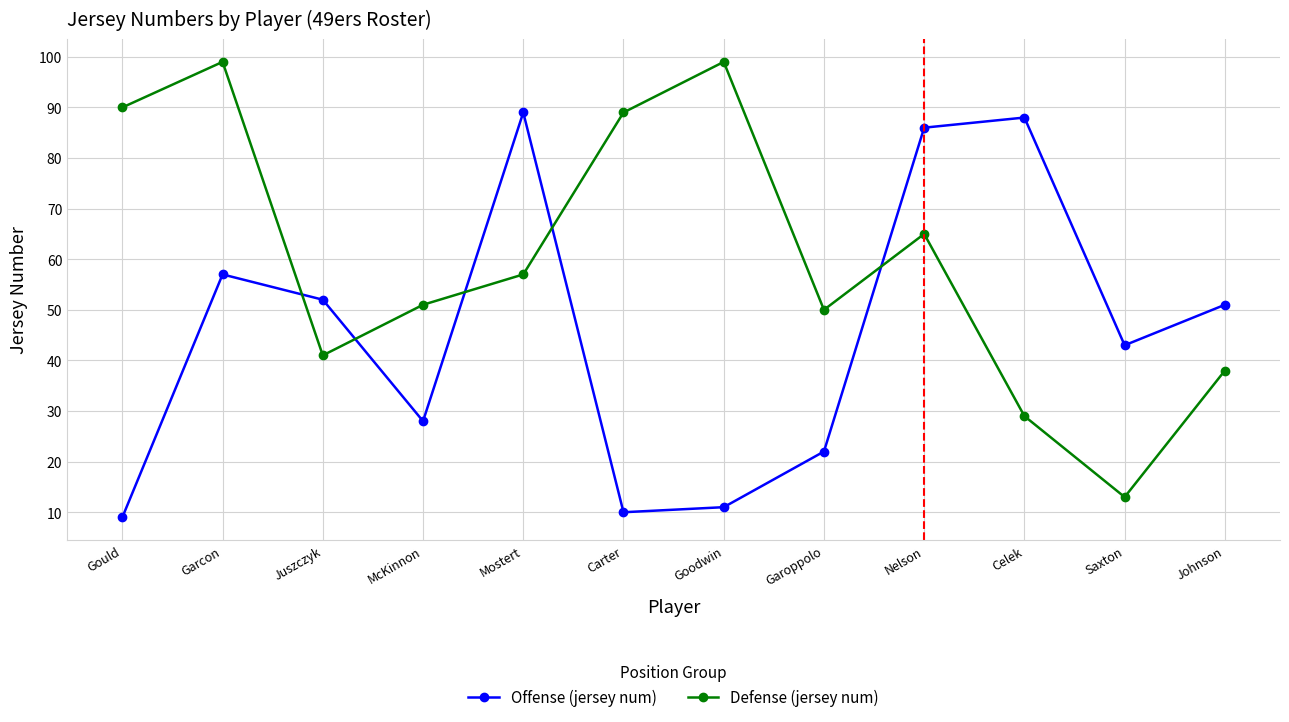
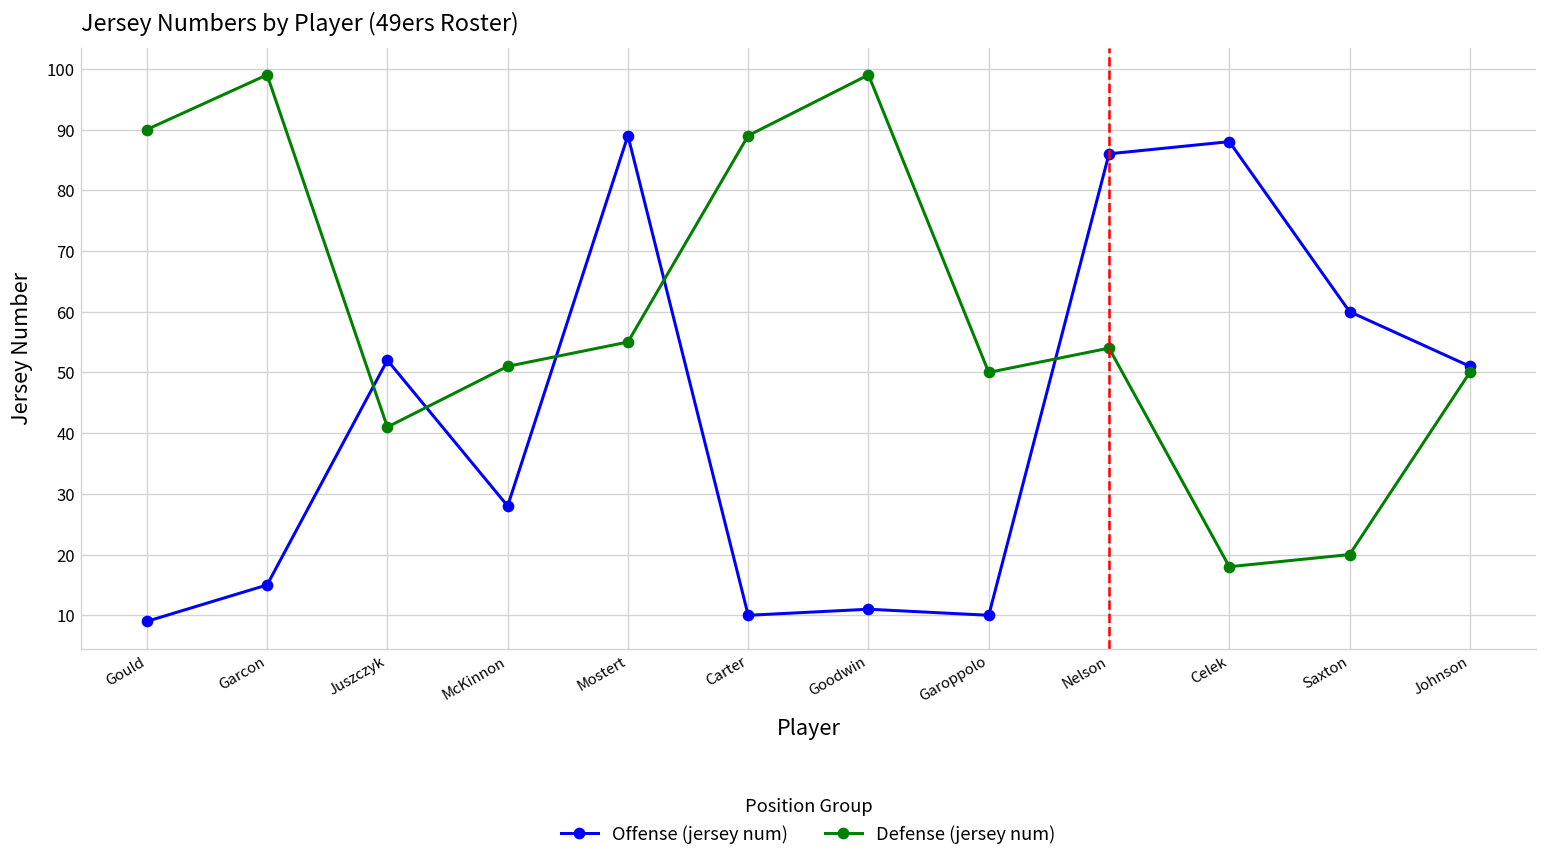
Offense (jersey num), Garcon: 57 -> 15
Defense (jersey num), Mostert: 57 -> 55
Offense (jersey num), Garoppolo: 22 -> 10
Defense (jersey num), Nelson: 65 -> 54
Defense (jersey num), Celek: 29 -> 18
Offense (jersey num), Saxton: 43 -> 60
Defense (jersey num), Saxton: 13 -> 20
Defense (jersey num), Johnson: 38 -> 50
